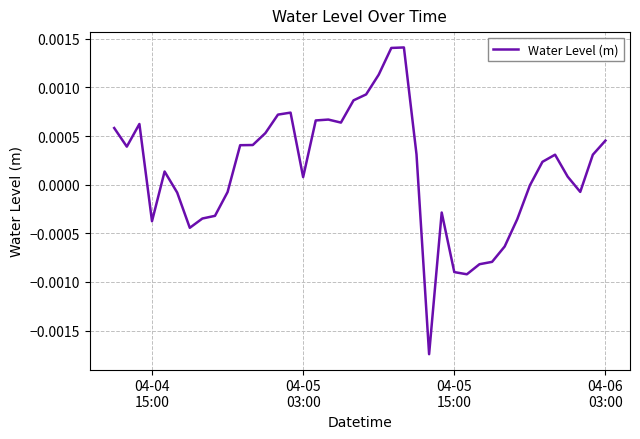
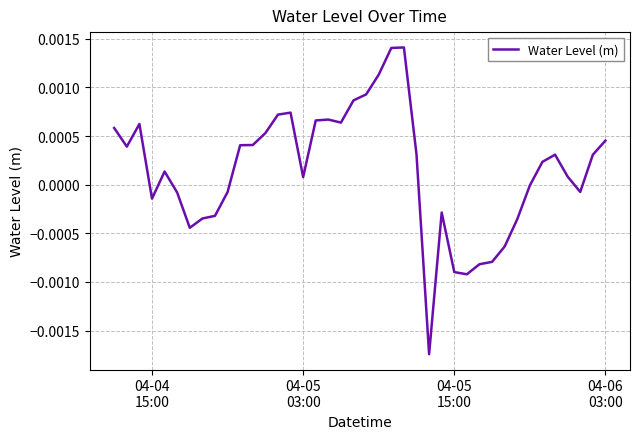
04-04 15:00: -0.0004 -> -0.0001
